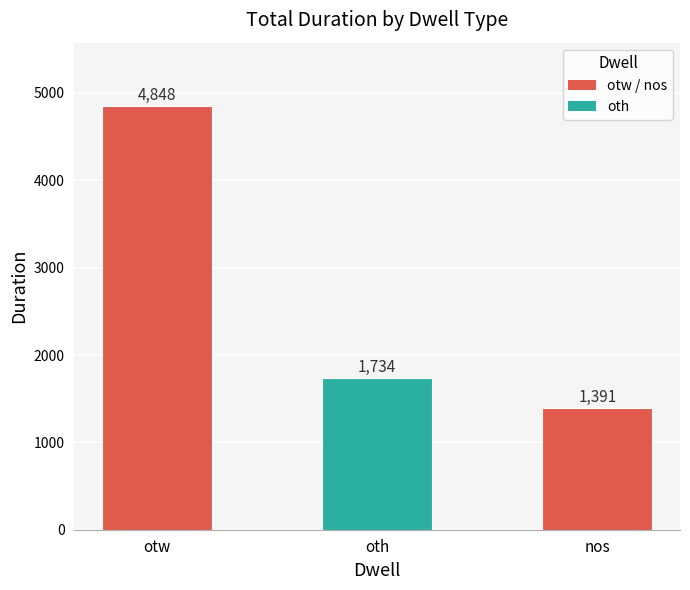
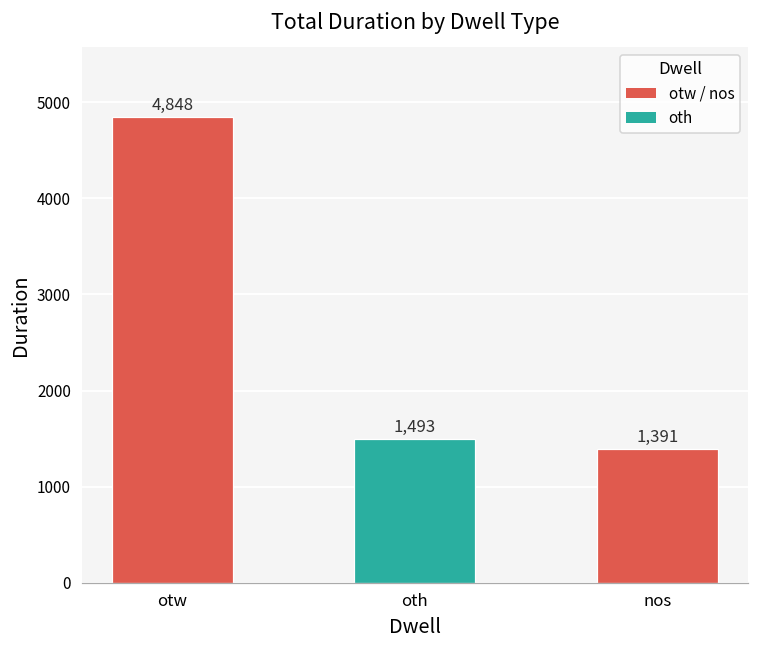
oth: 1,734 -> 1,493
